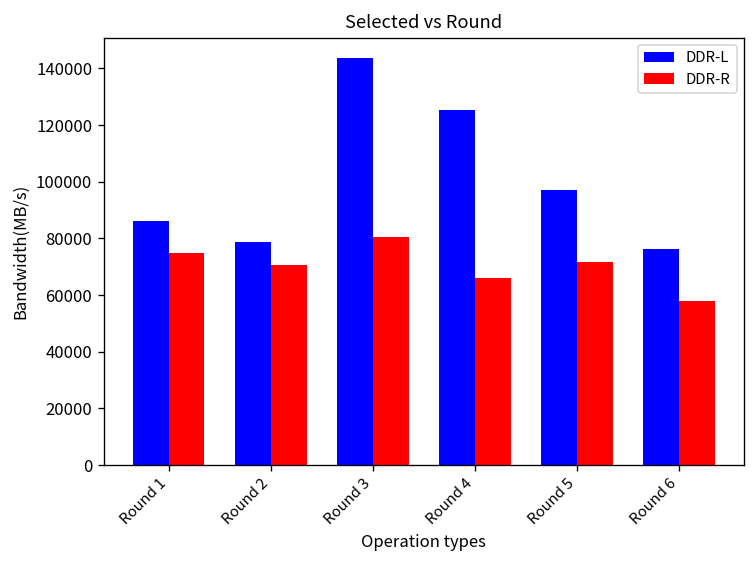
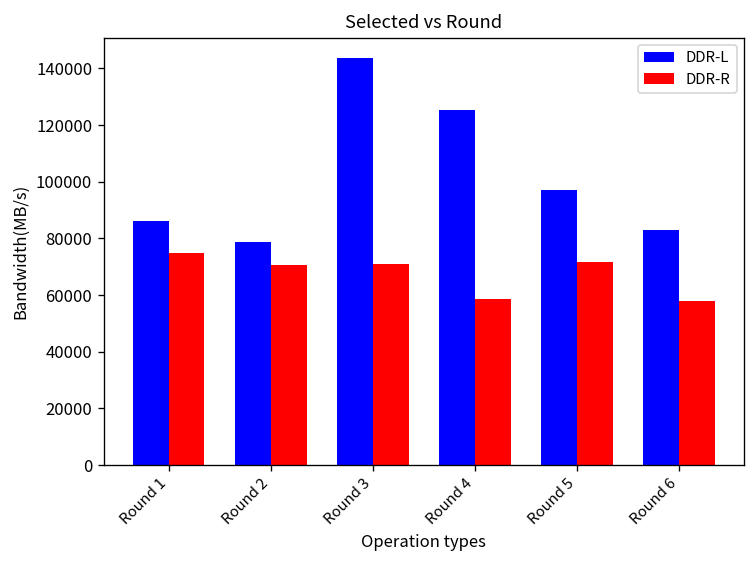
DDR-R, Round 3: 80000 -> 71000
DDR-R, Round 4: 66000 -> 59000
DDR-L, Round 6: 76000 -> 83000
